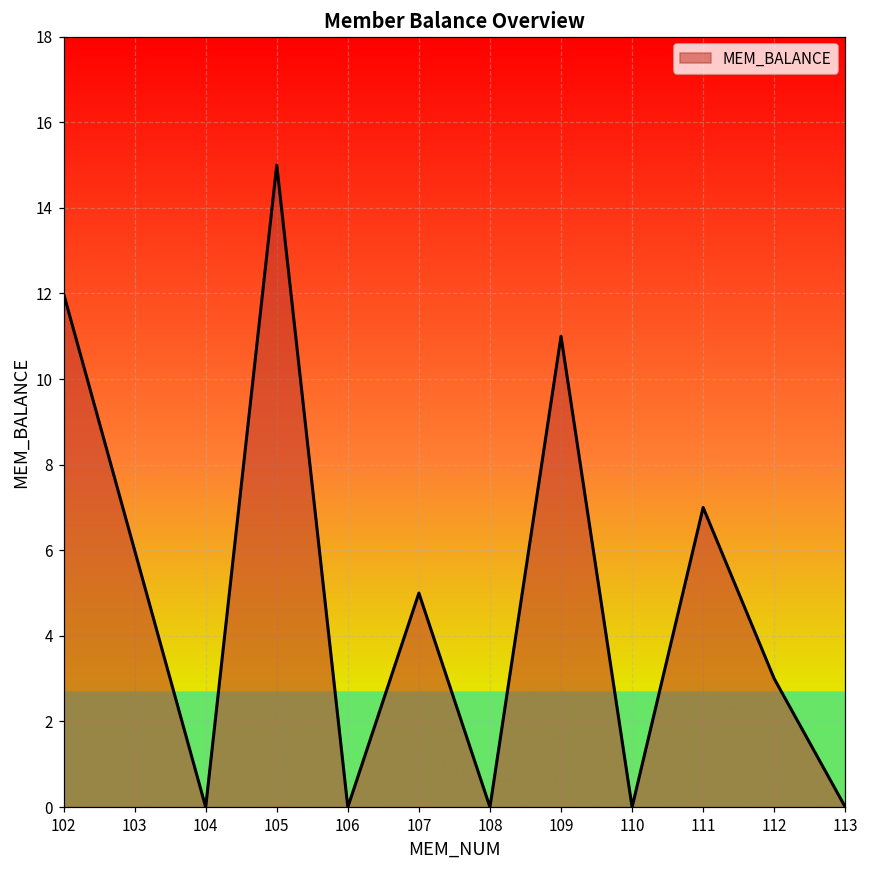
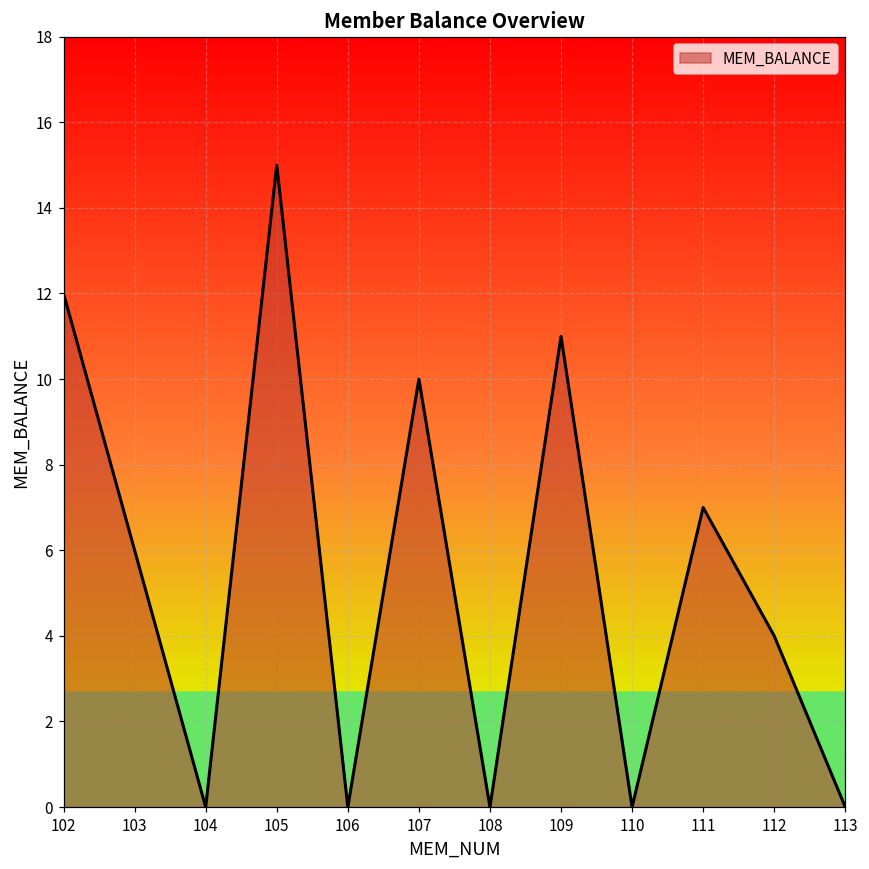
107: 5 -> 10
112: 3 -> 4
